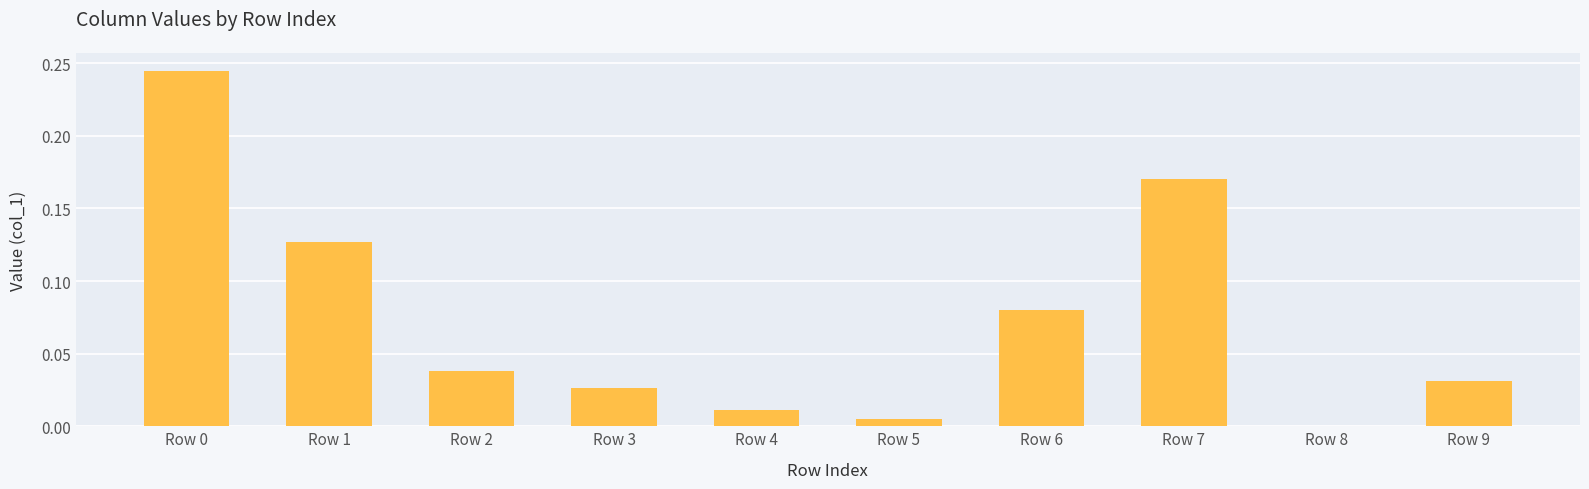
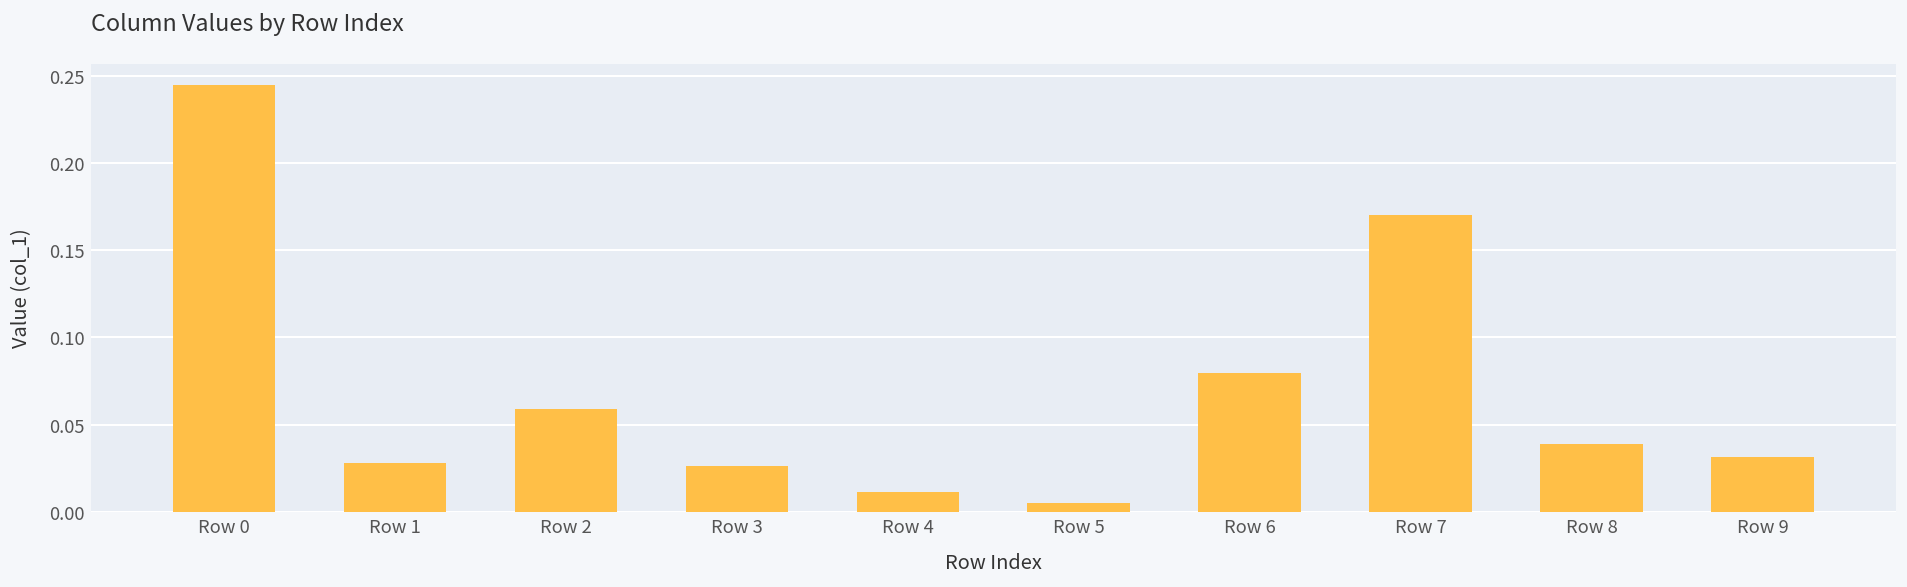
Row 1: 0.127 -> 0.028
Row 2: 0.038 -> 0.059
Row 8: 0.000 -> 0.039
